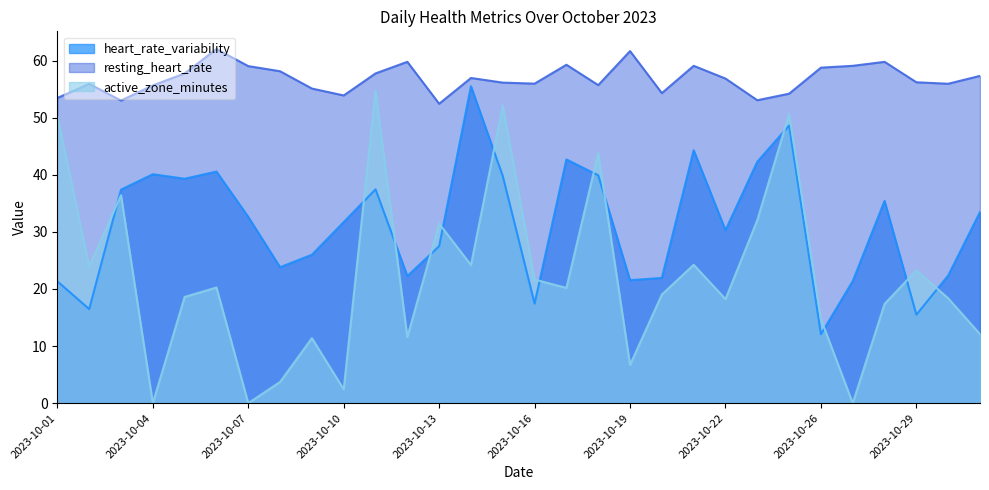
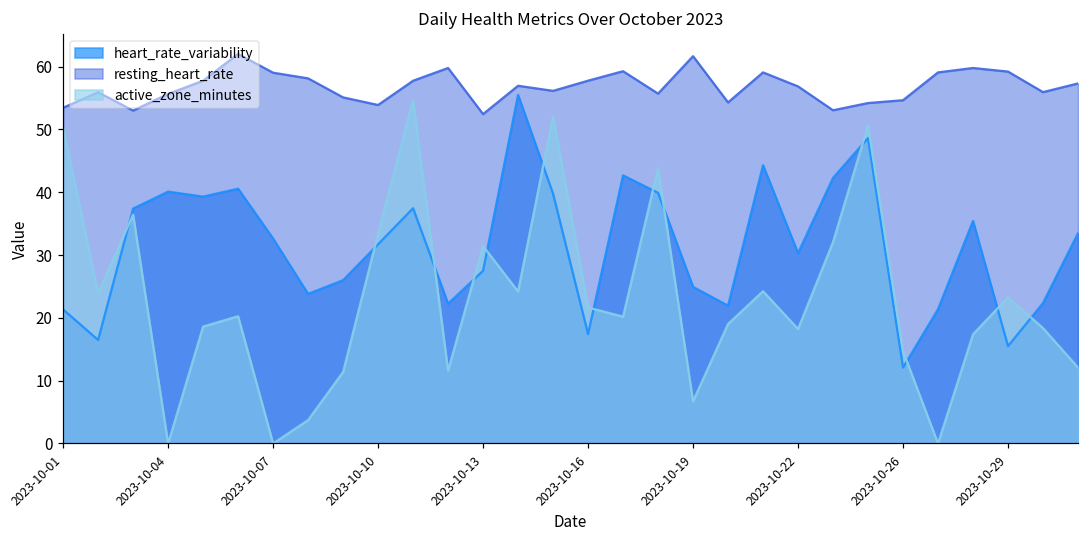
active_zone_minutes, 2023-10-10: 2 -> 33
resting_heart_rate, 2023-10-16: 56 -> 58
heart_rate_variability, 2023-10-19: 22 -> 25
resting_heart_rate, 2023-10-26: 59 -> 55
resting_heart_rate, 2023-10-29: 56 -> 59
